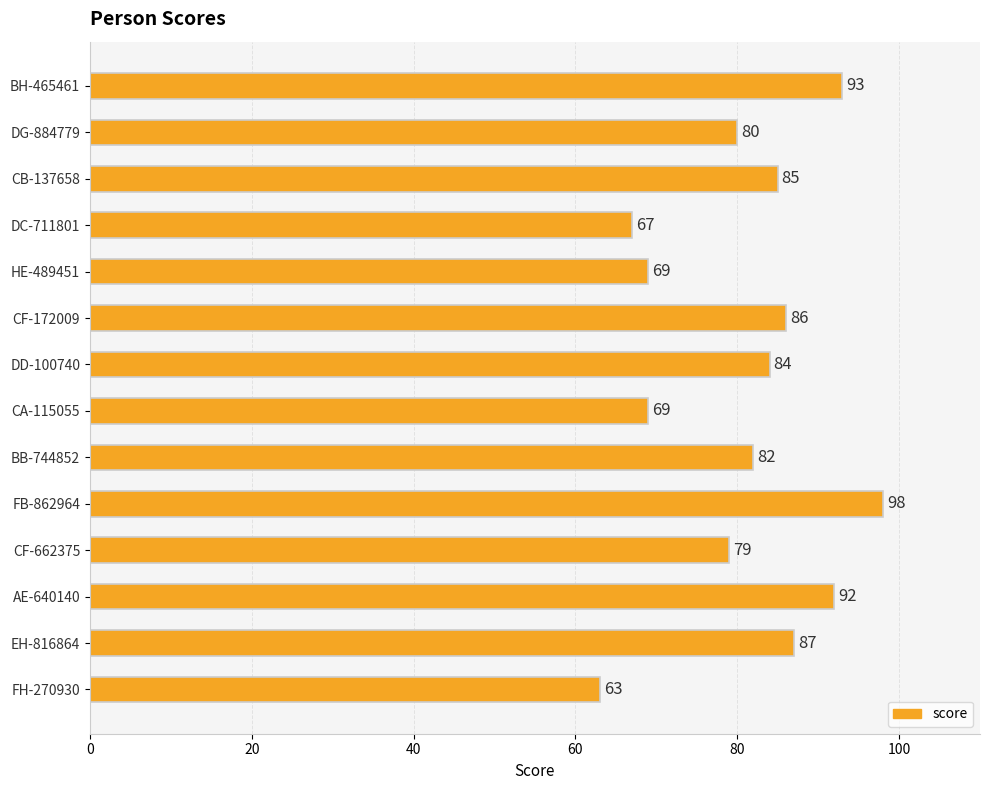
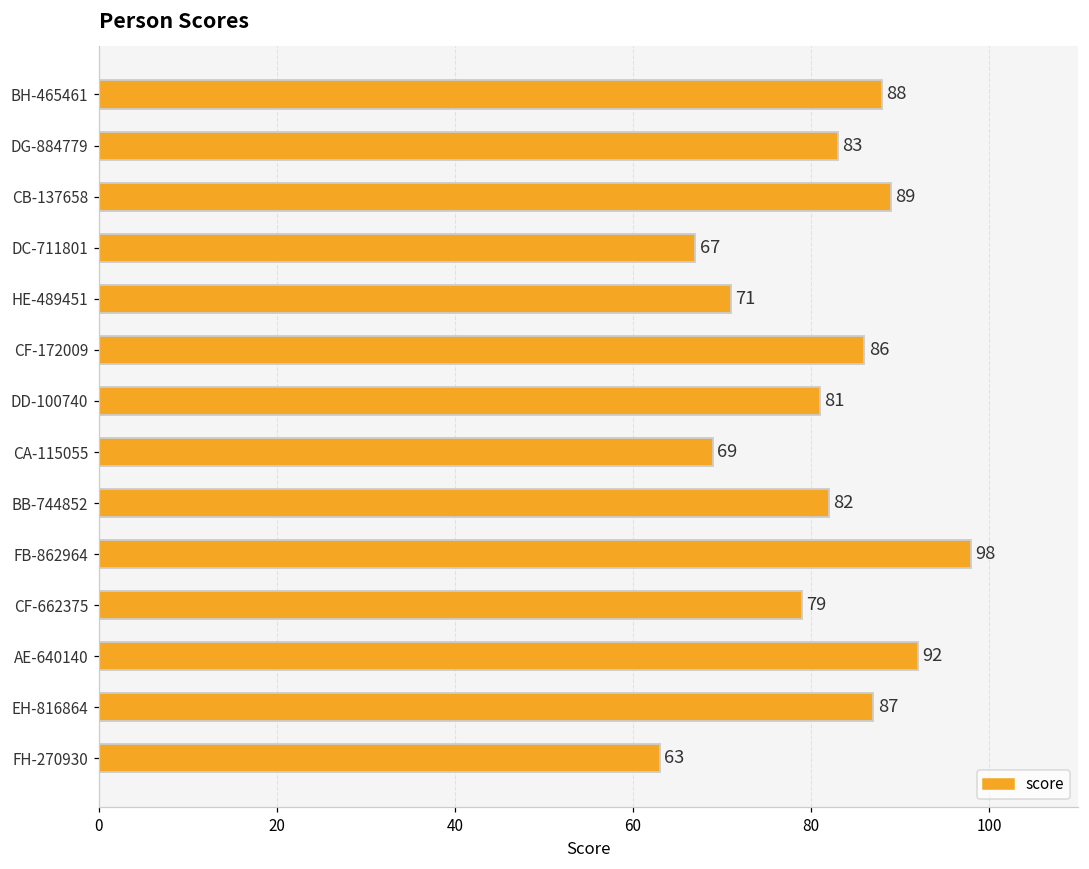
BH-465461: 93 -> 88
DG-884779: 80 -> 83
CB-137658: 85 -> 89
HE-489451: 69 -> 71
DD-100740: 84 -> 81
